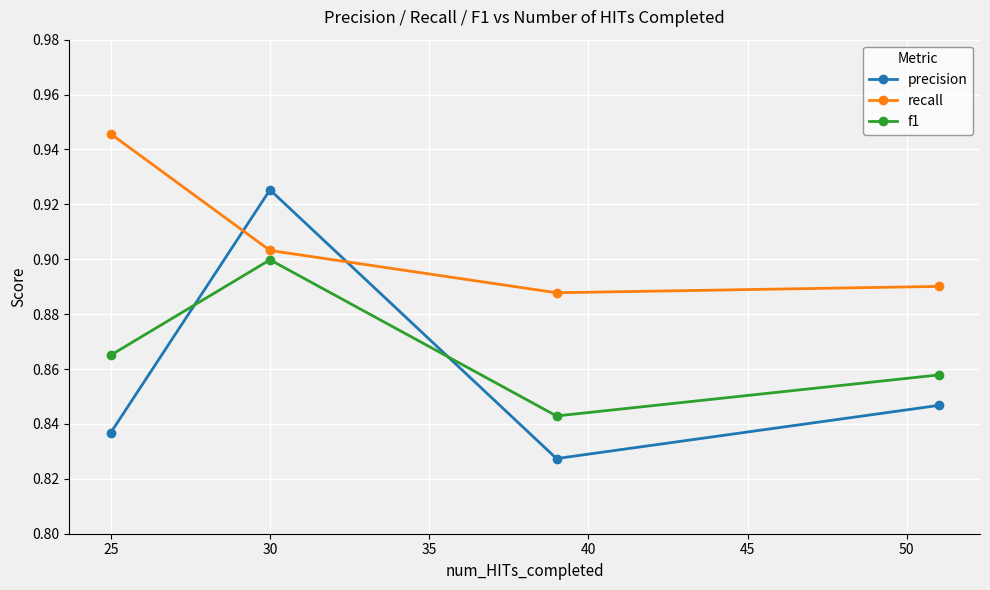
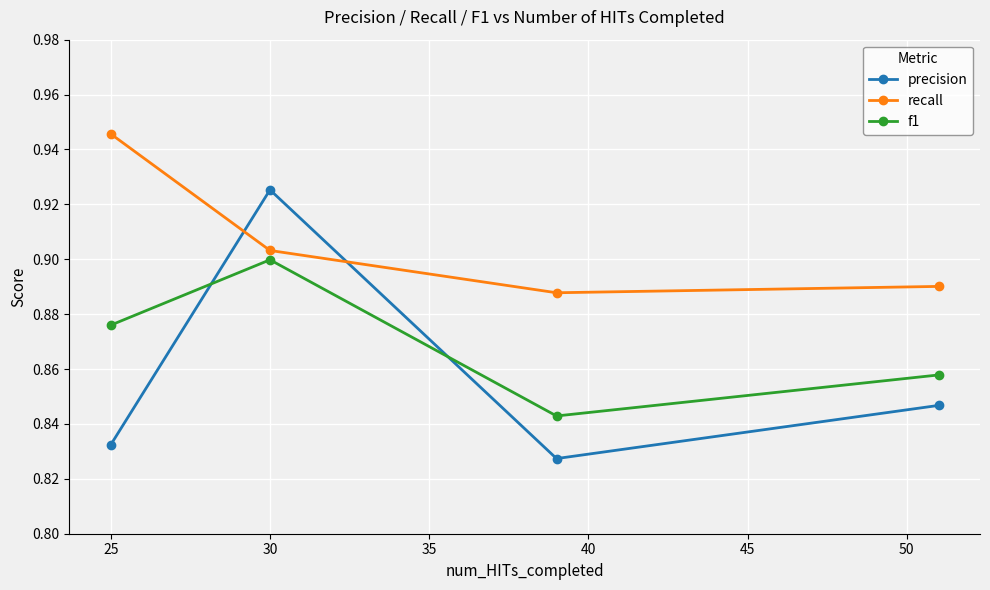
precision, 25: 0.837 -> 0.832
f1, 25: 0.865 -> 0.876
